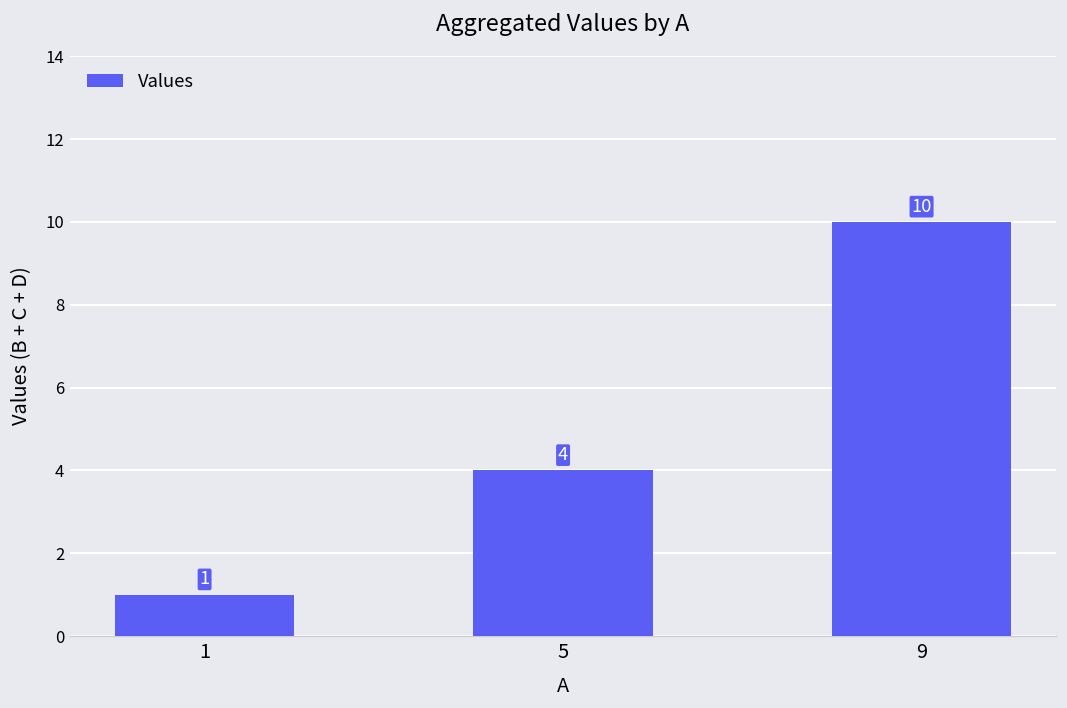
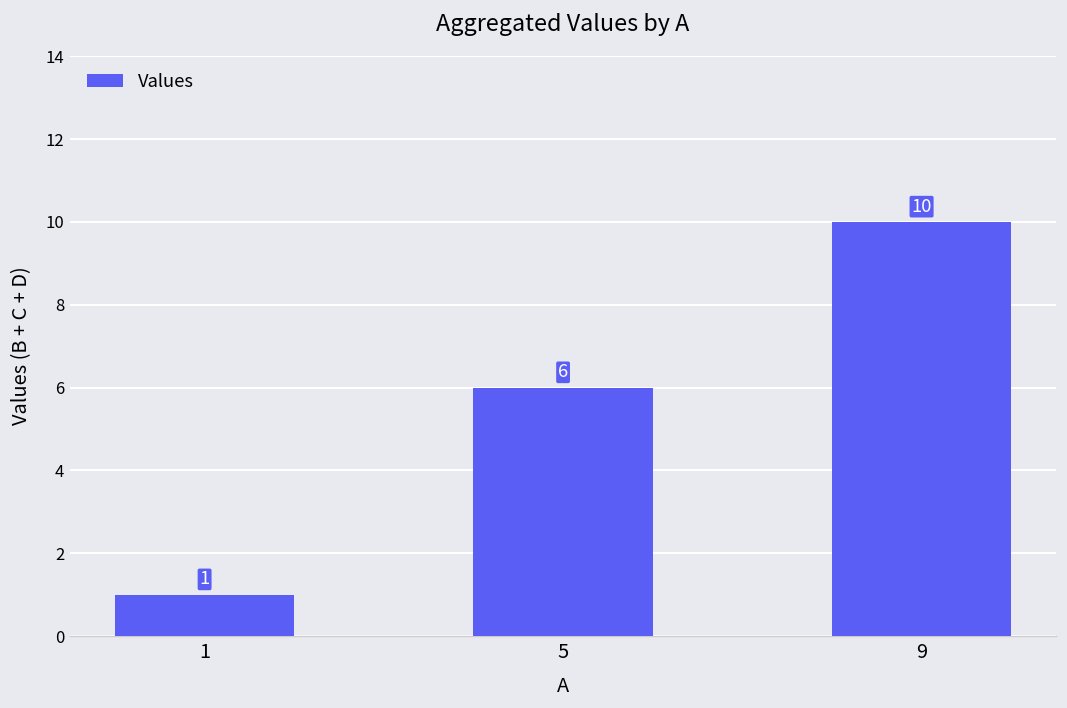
5: 4 -> 6
